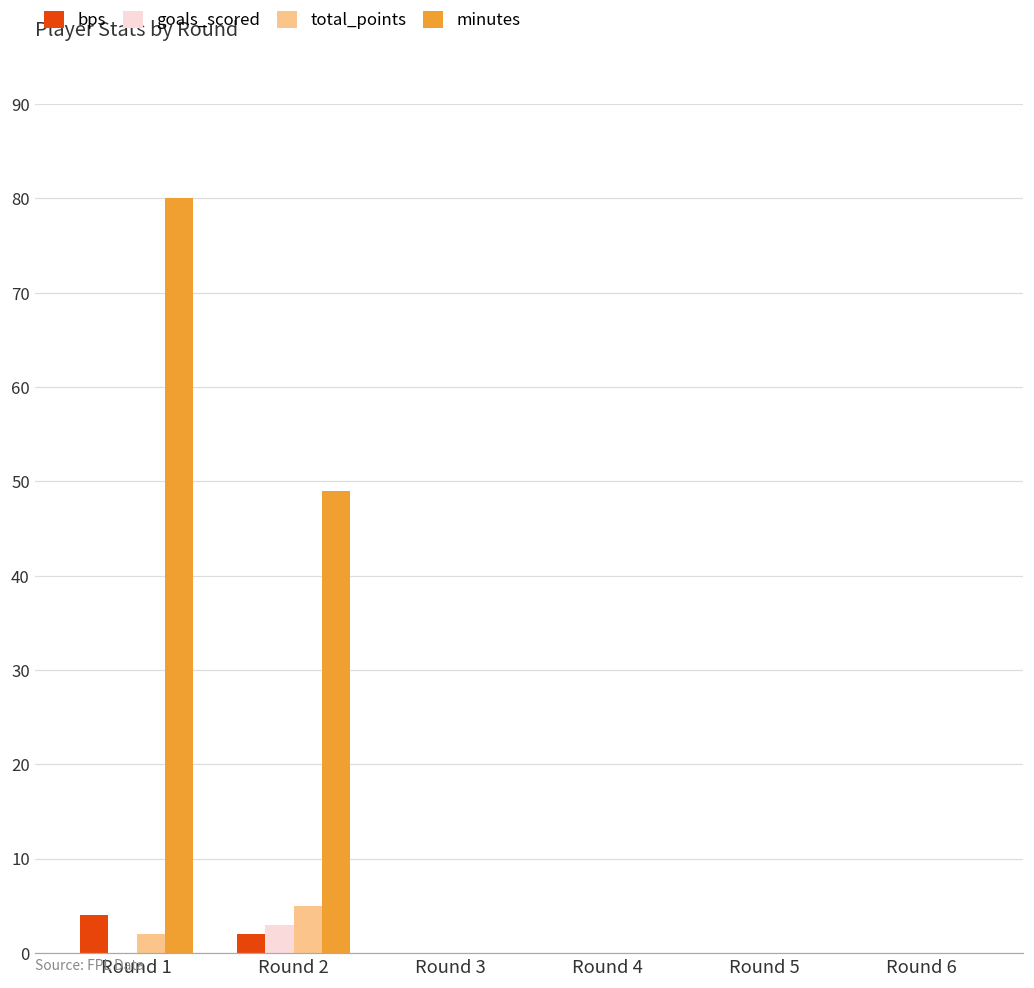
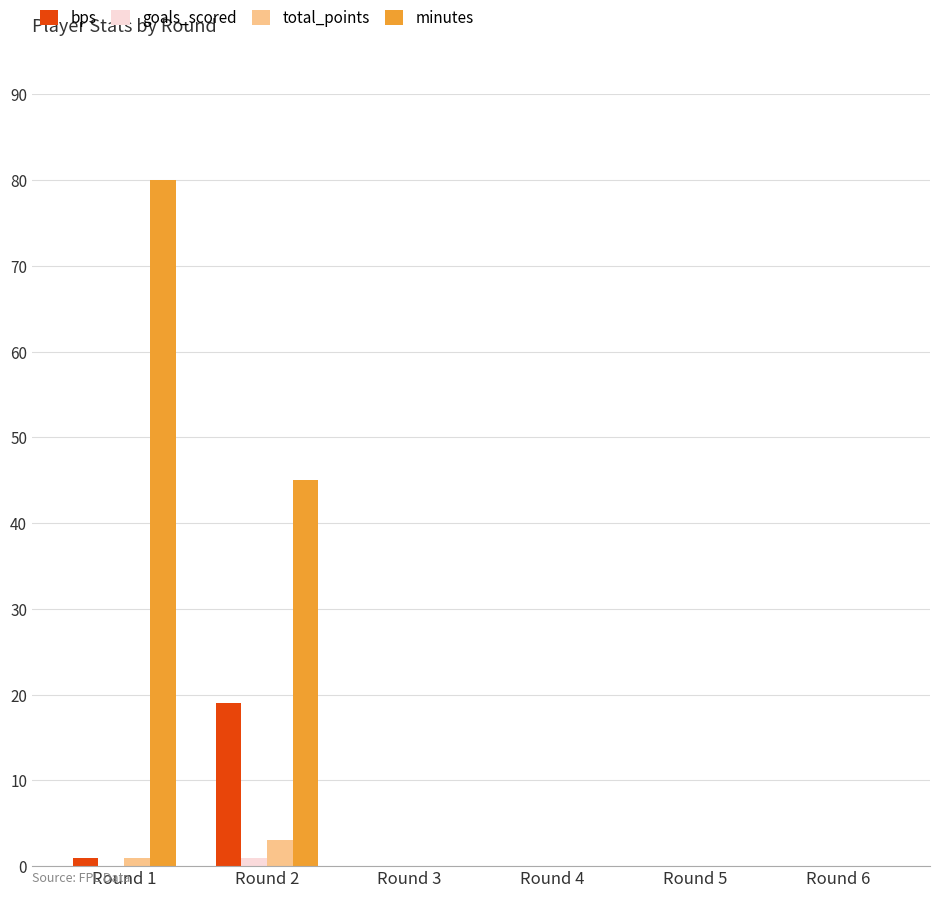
bps, Round 1: 4 -> 1
total_points, Round 1: 2 -> 1
bps, Round 2: 2 -> 19
goals_scored, Round 2: 3 -> 1
total_points, Round 2: 5 -> 3
minutes, Round 2: 49 -> 45
